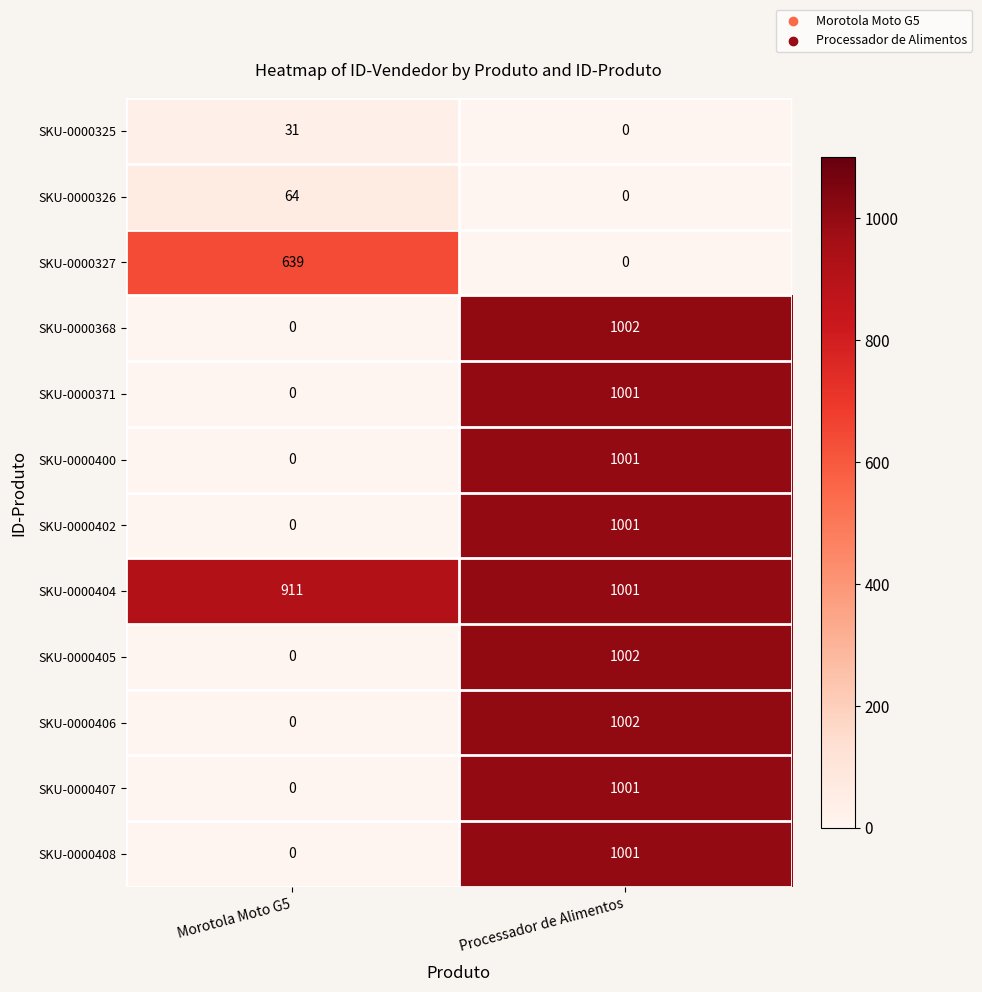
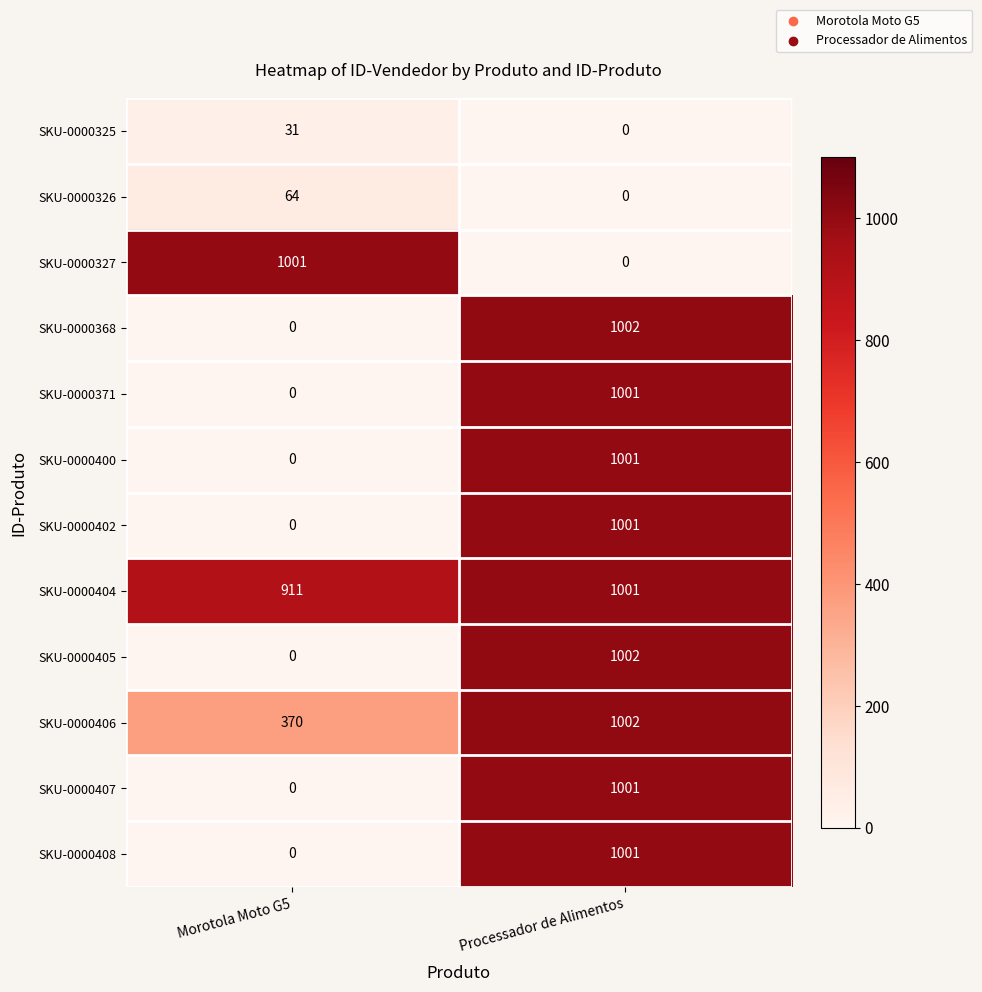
SKU-0000327, Morotola Moto G5: 639 -> 1001
SKU-0000406, Morotola Moto G5: 0 -> 370
